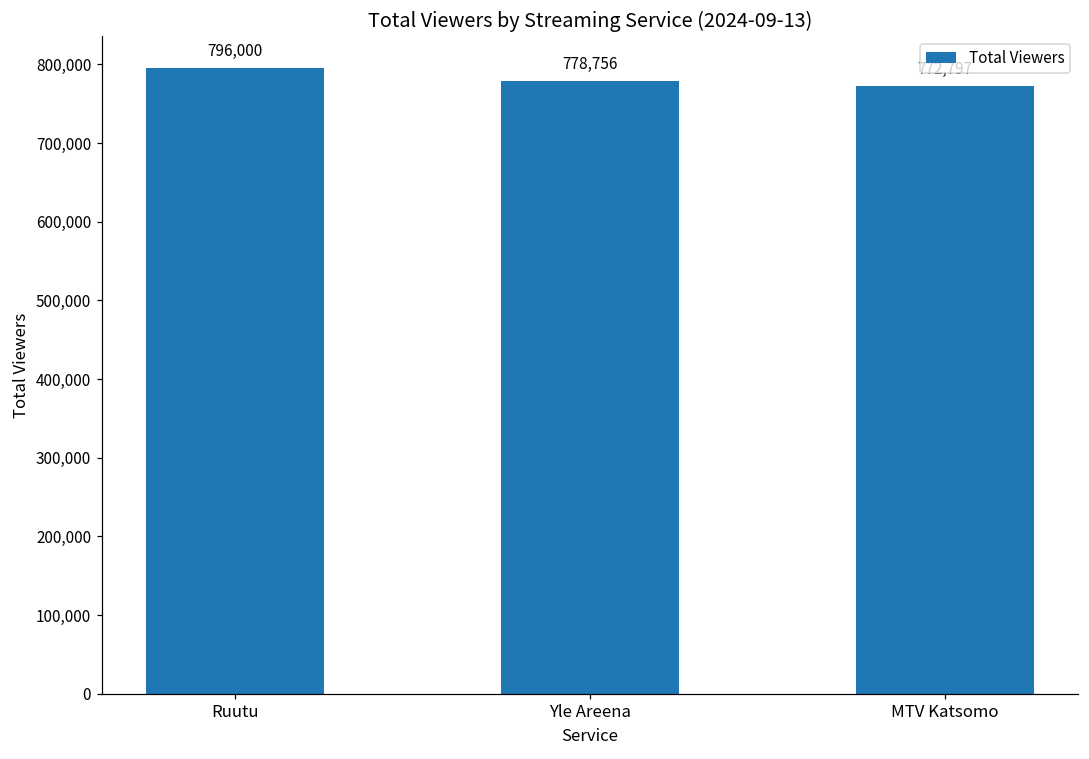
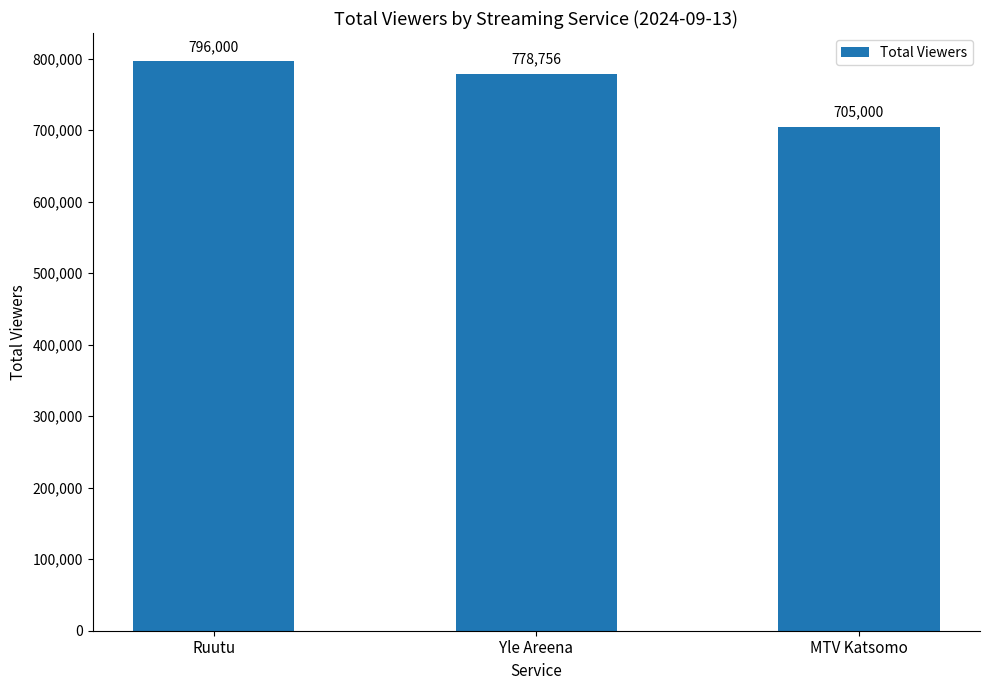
MTV Katsomo: 770,000 -> 710,000
